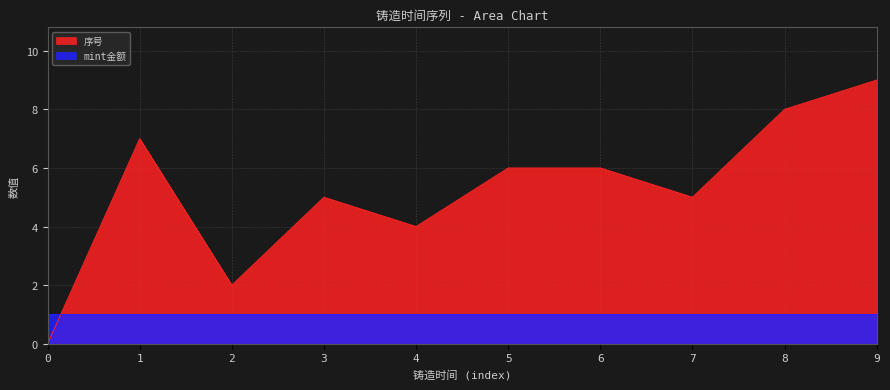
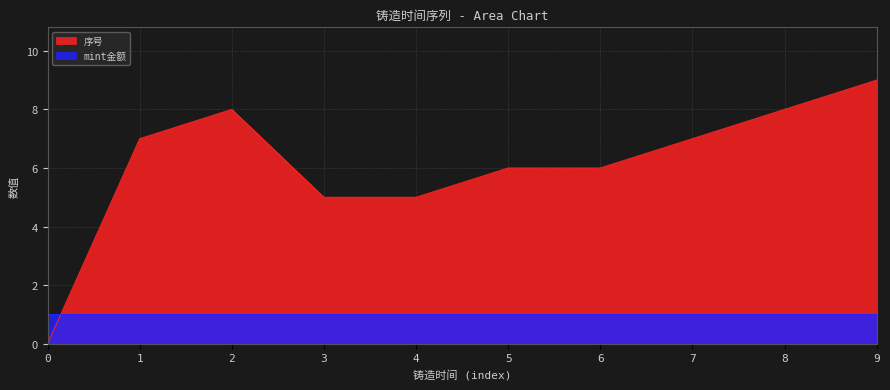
序号, 2: 2 -> 8
序号, 4: 4 -> 5
序号, 7: 5 -> 7
